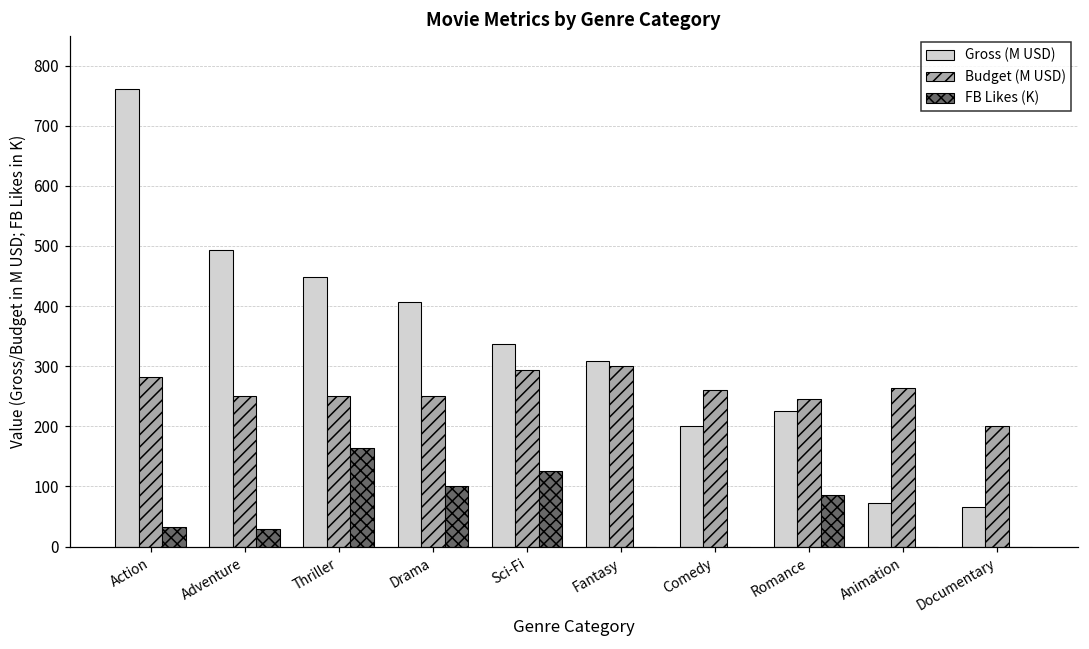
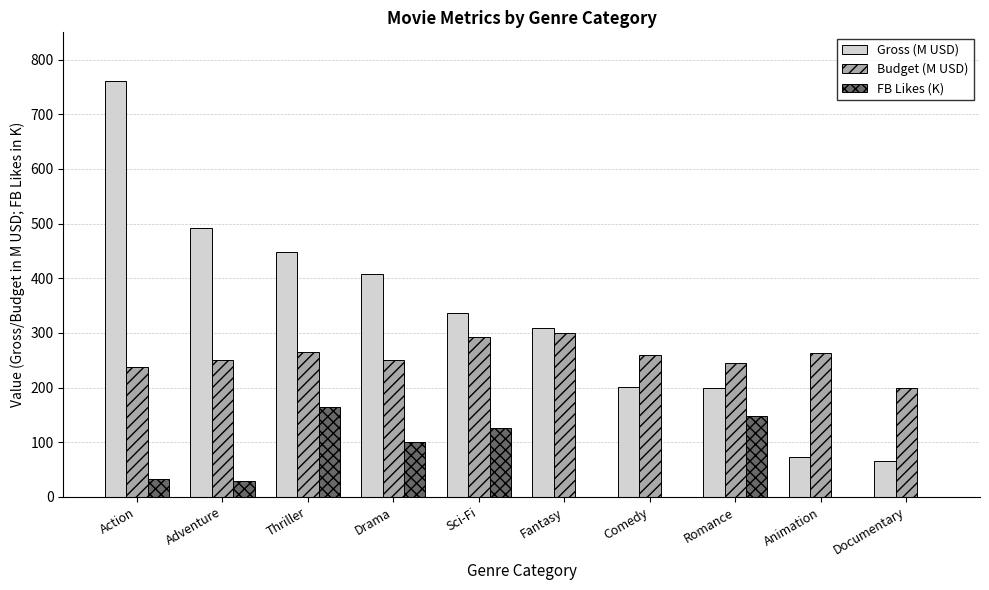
Budget (M USD), Action: 280 -> 240
Budget (M USD), Thriller: 250 -> 270
Gross (M USD), Romance: 220 -> 200
FB Likes (K), Romance: 90 -> 150
